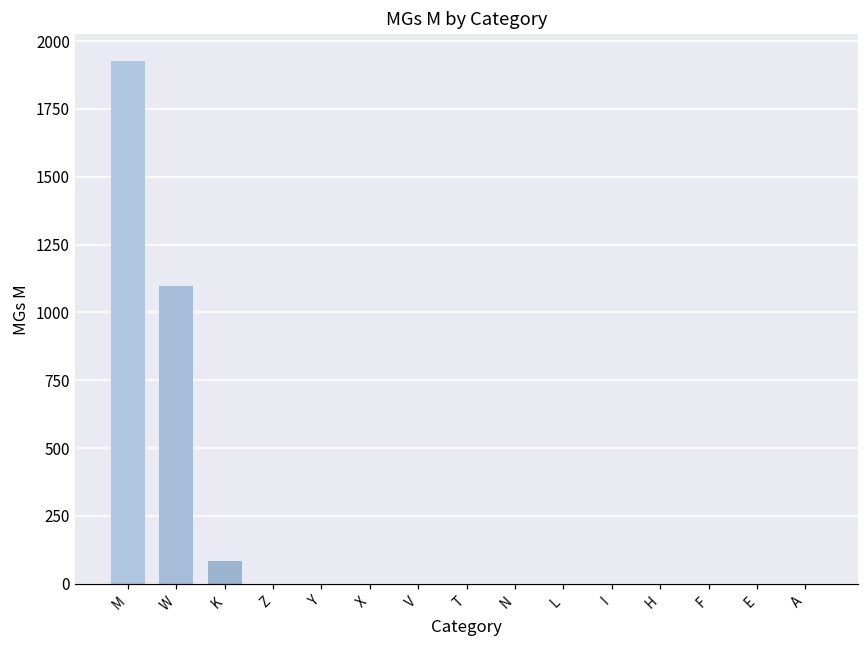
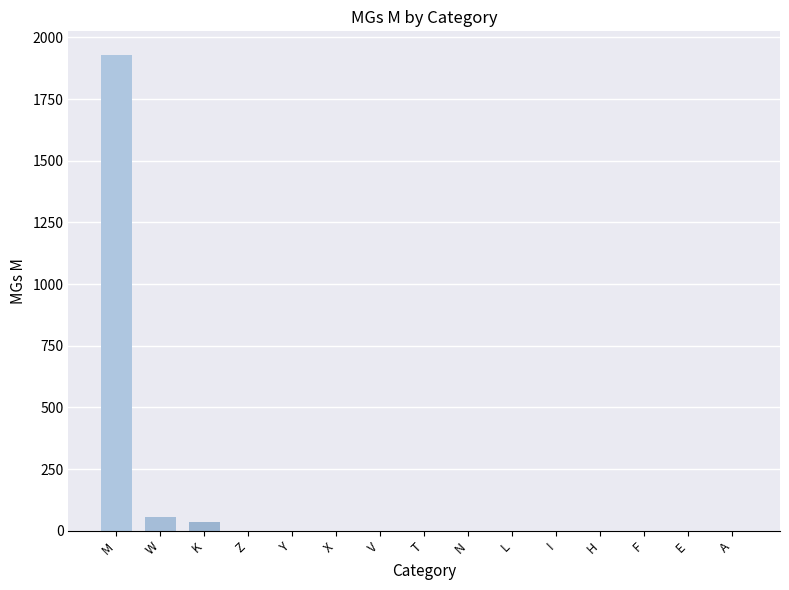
W: 1100 -> 50
K: 80 -> 30
